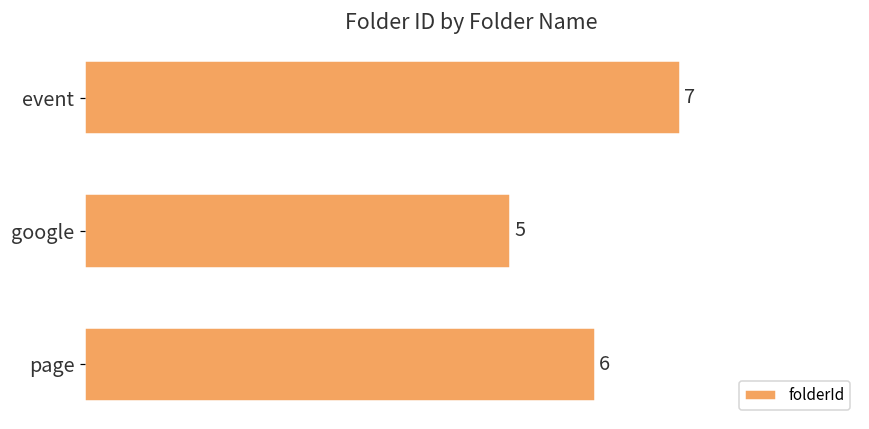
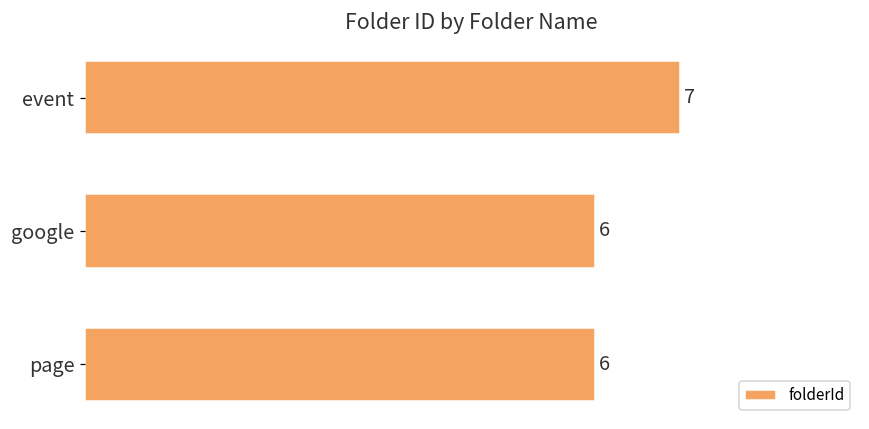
google: 5 -> 6
